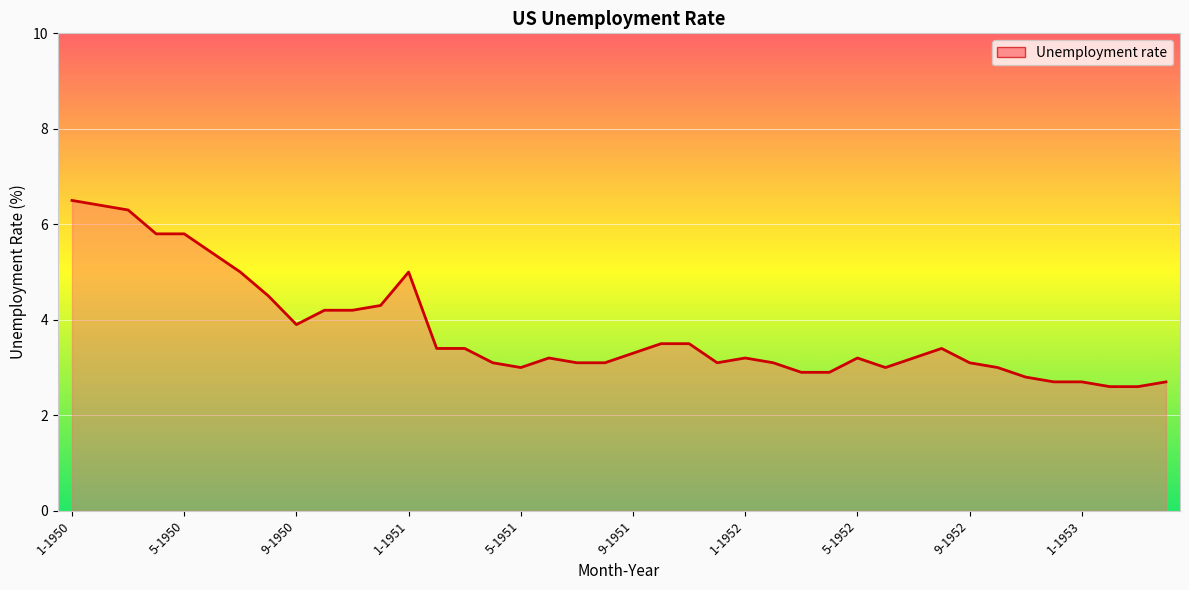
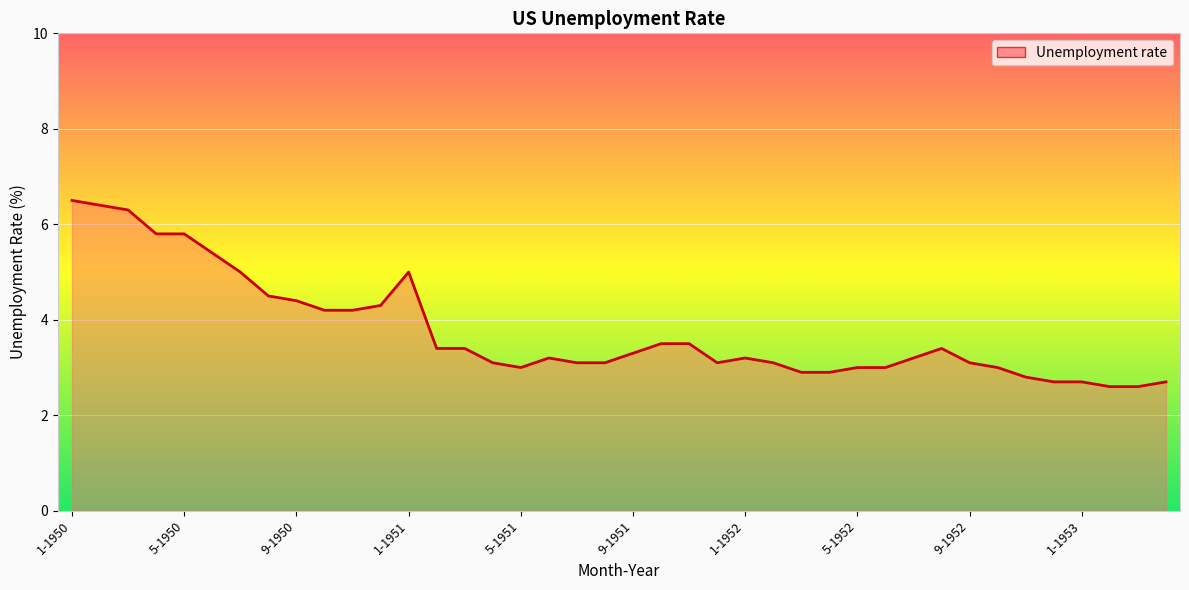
9-1950: 3.9 -> 4.4
5-1952: 3.2 -> 3.0
